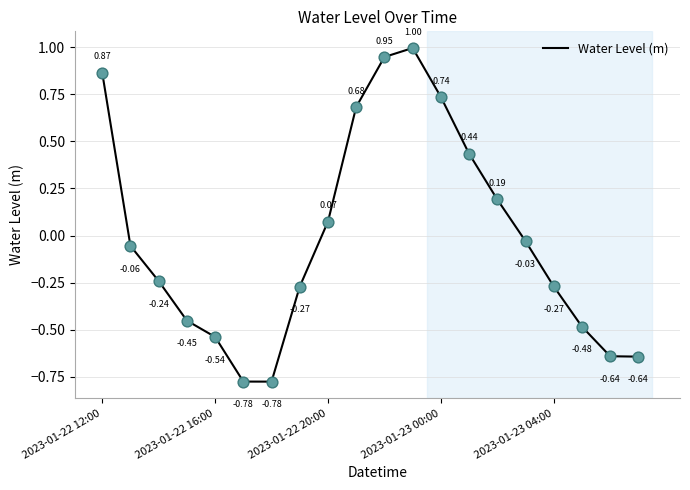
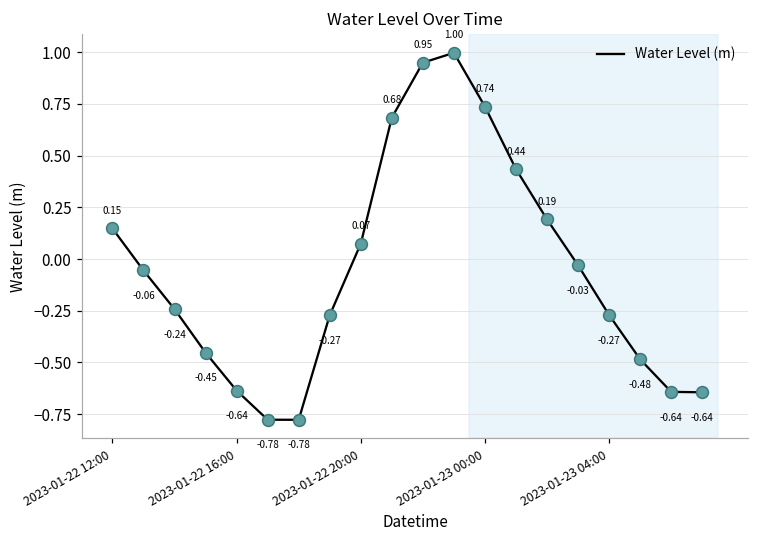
2023-01-22 12:00: 0.87 -> 0.15
2023-01-22 16:00: -0.54 -> -0.64
